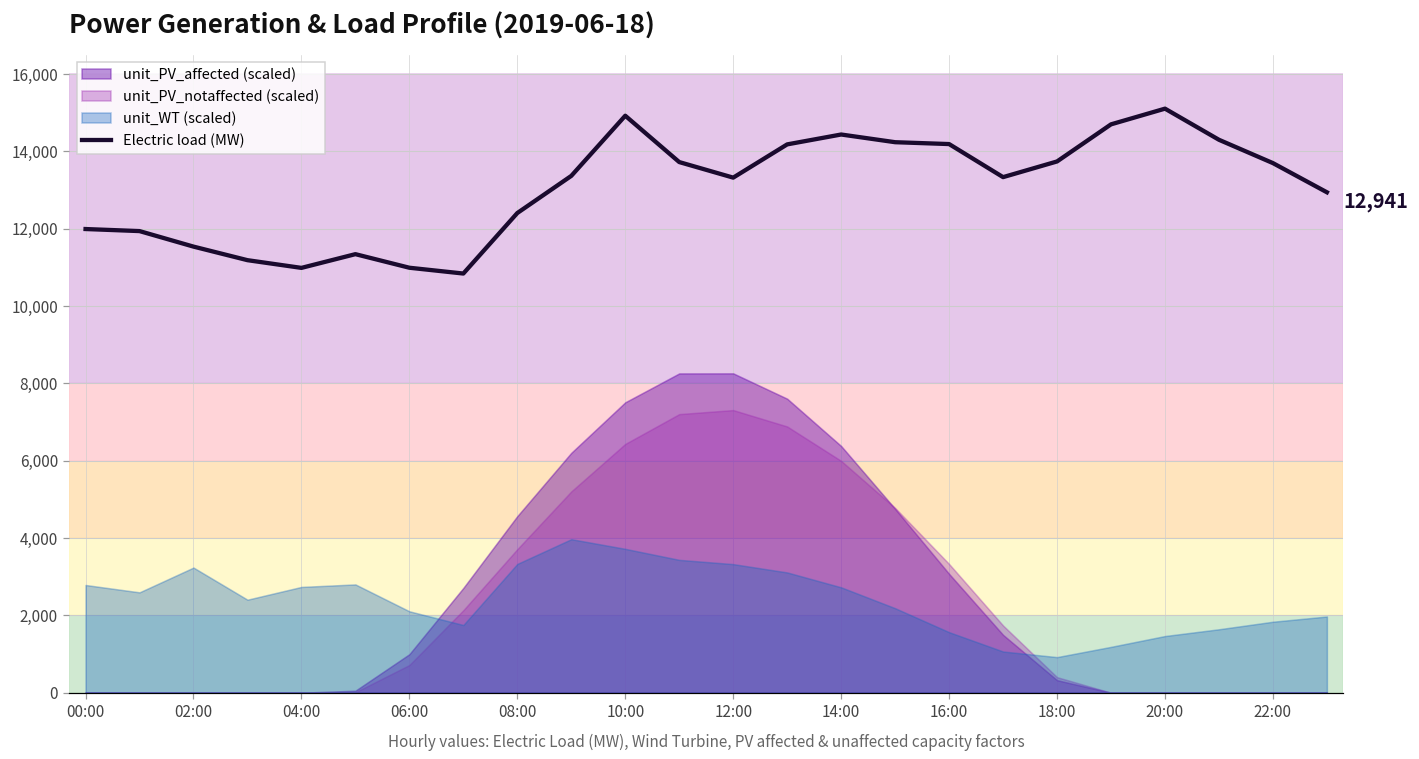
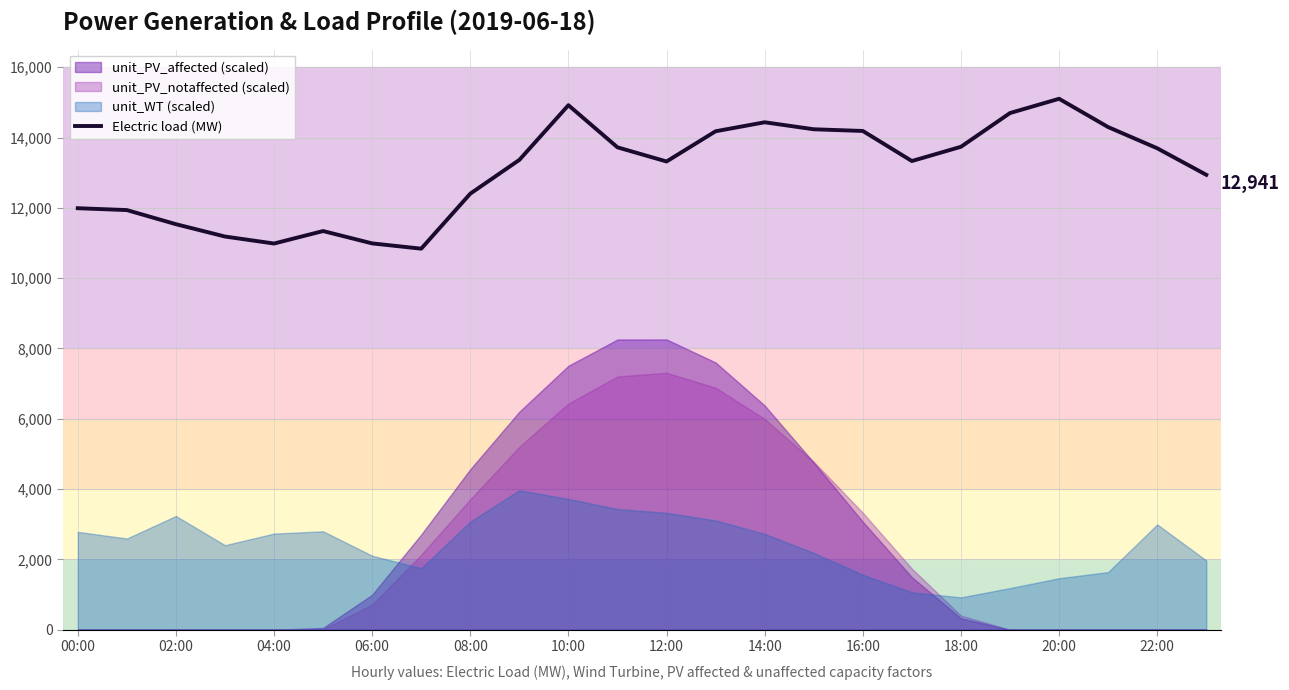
unit_WT (scaled), 08:00: 3,300 -> 3,100
unit_WT (scaled), 22:00: 1,800 -> 3,000
